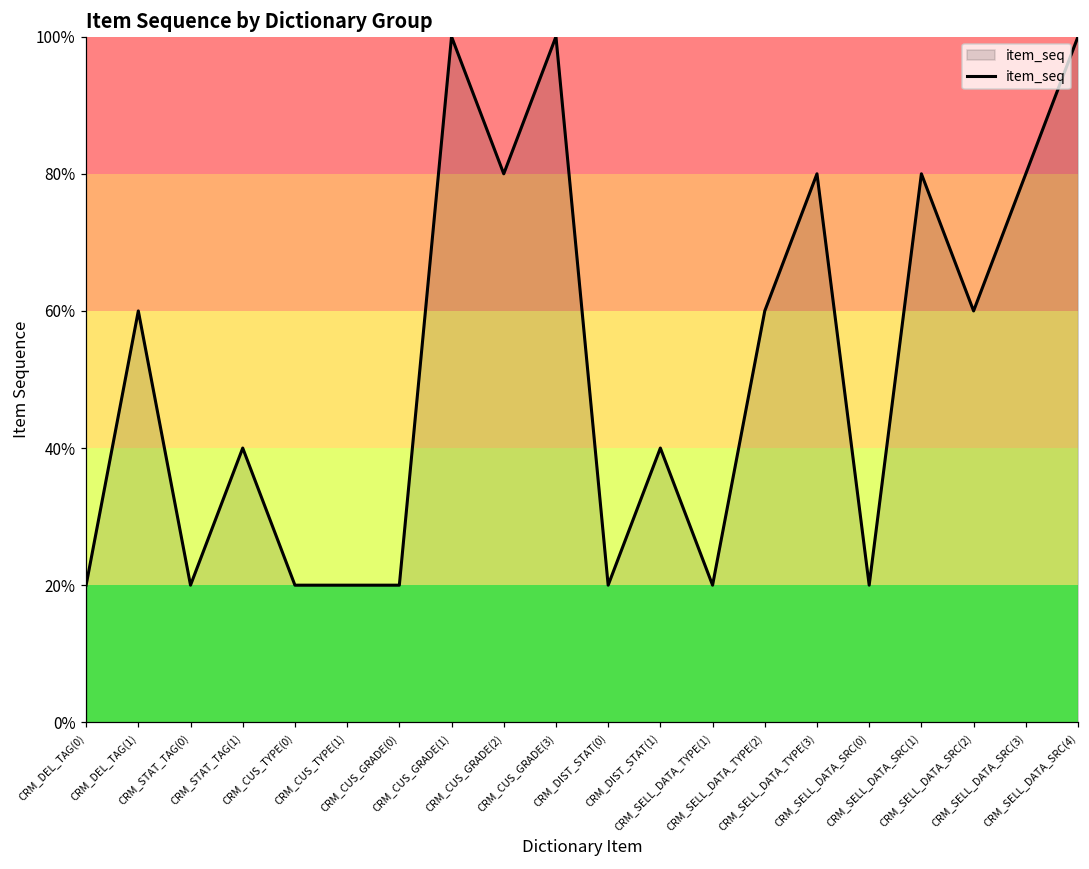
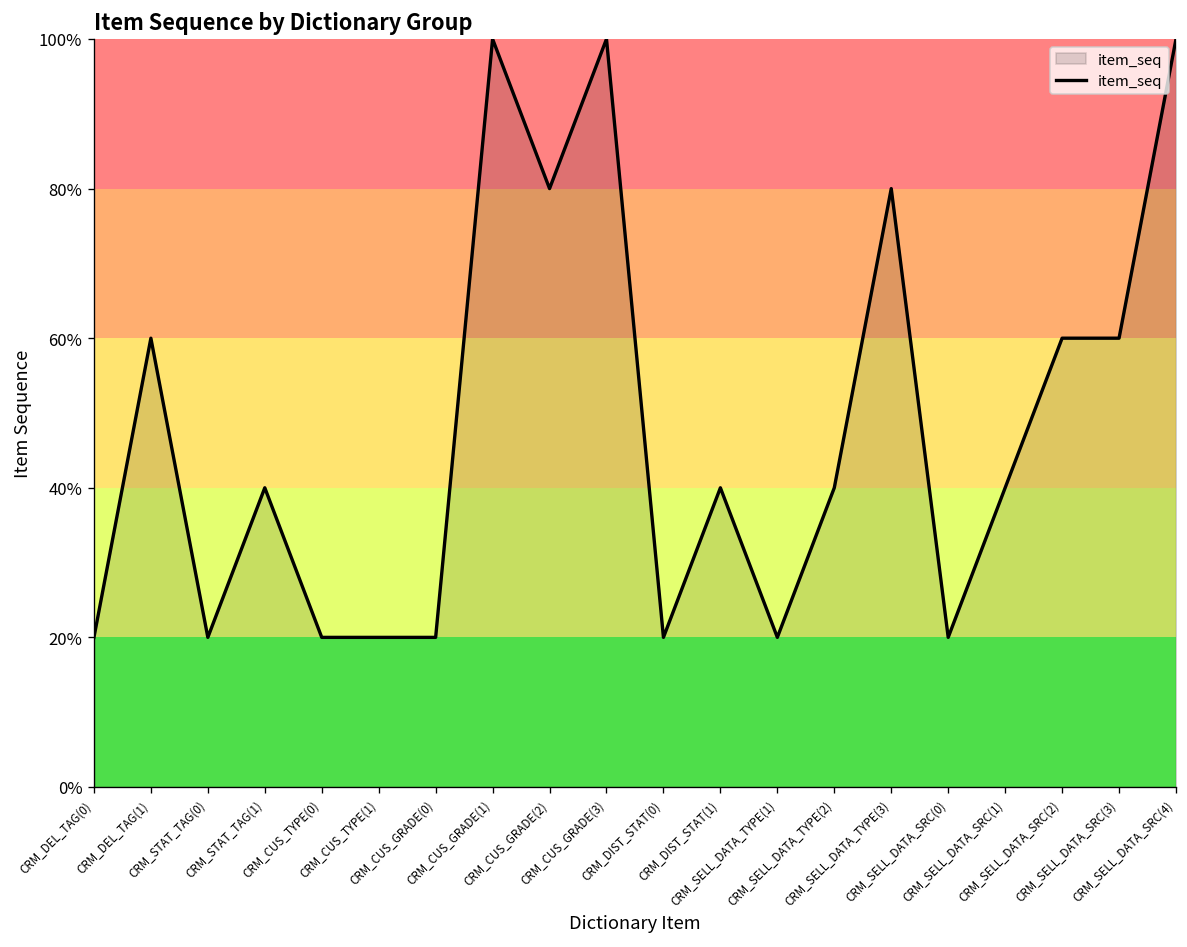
CRM_SELL_DATA_TYPE(2): 60% -> 40%
CRM_SELL_DATA_SRC(1): 80% -> 40%
CRM_SELL_DATA_SRC(3): 80% -> 60%
